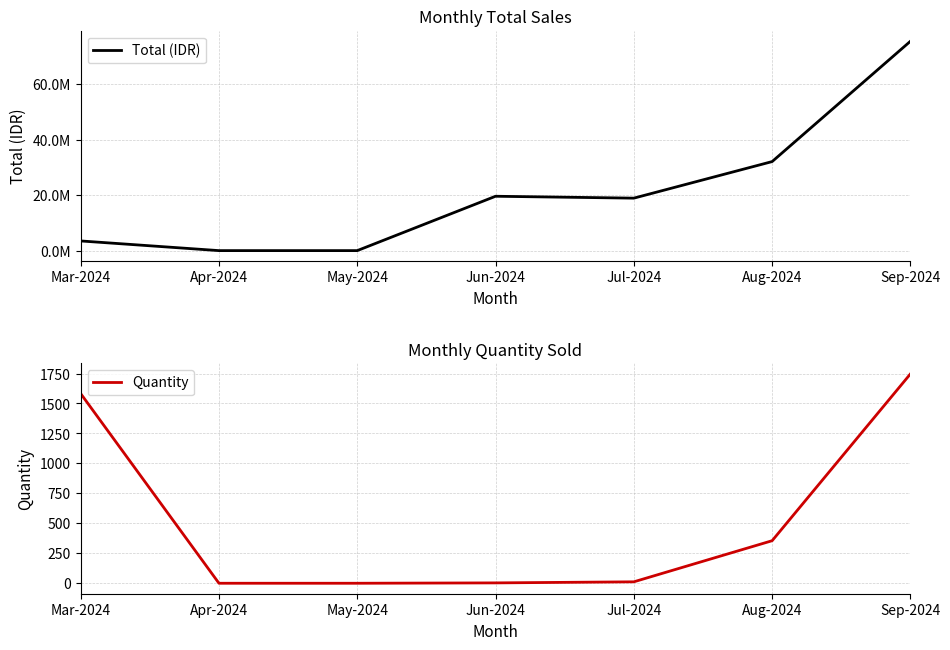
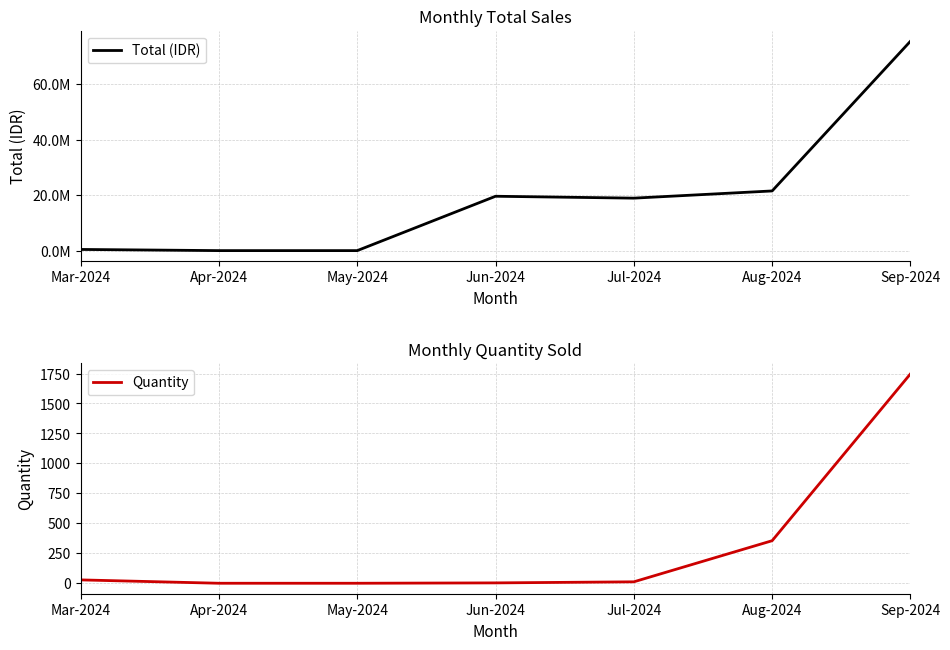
Monthly Total Sales, Mar-2024: 3000000 -> 0
Monthly Total Sales, Aug-2024: 32000000 -> 22000000
Monthly Quantity Sold, Mar-2024: 1580 -> 30
